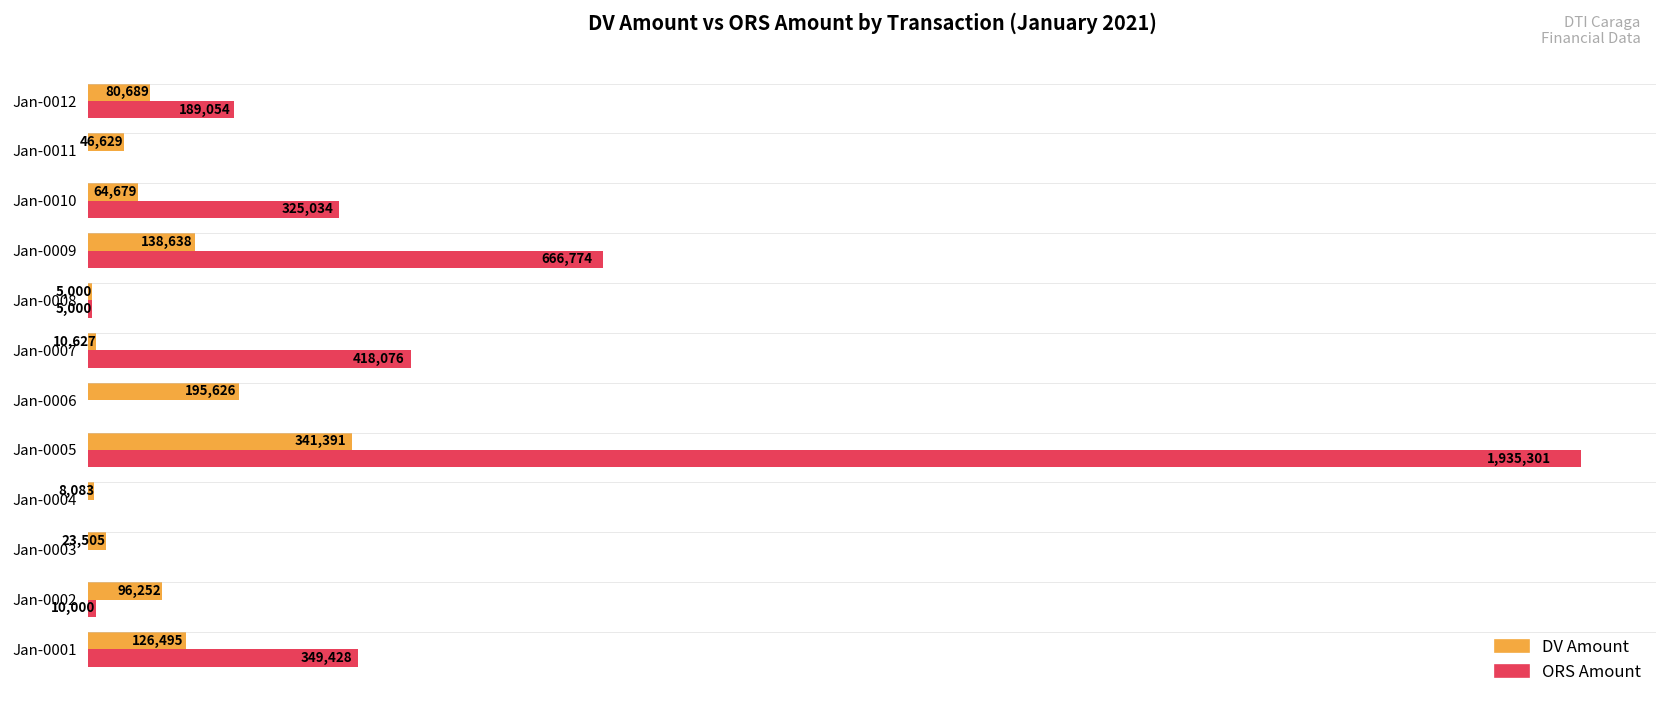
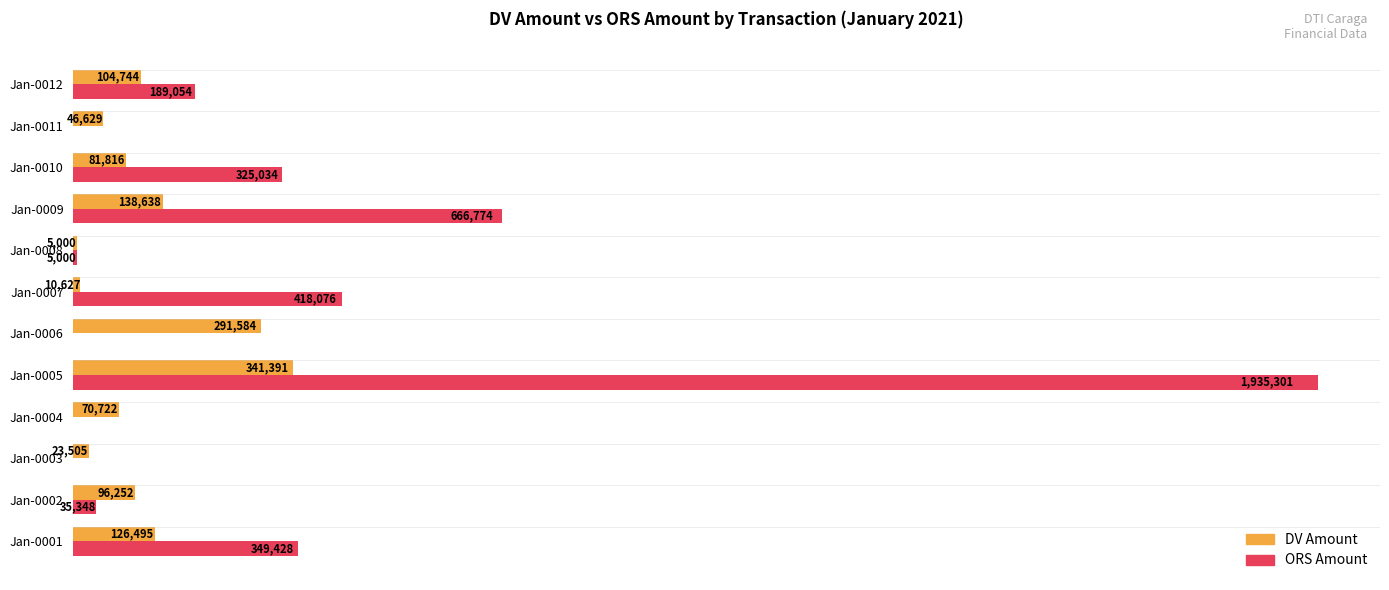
DV Amount, Jan-0012: 80,689 -> 104,744
DV Amount, Jan-0010: 64,679 -> 81,816
DV Amount, Jan-0006: 195,626 -> 291,584
DV Amount, Jan-0004: 8,083 -> 70,722
ORS Amount, Jan-0002: 10,000 -> 35,348
